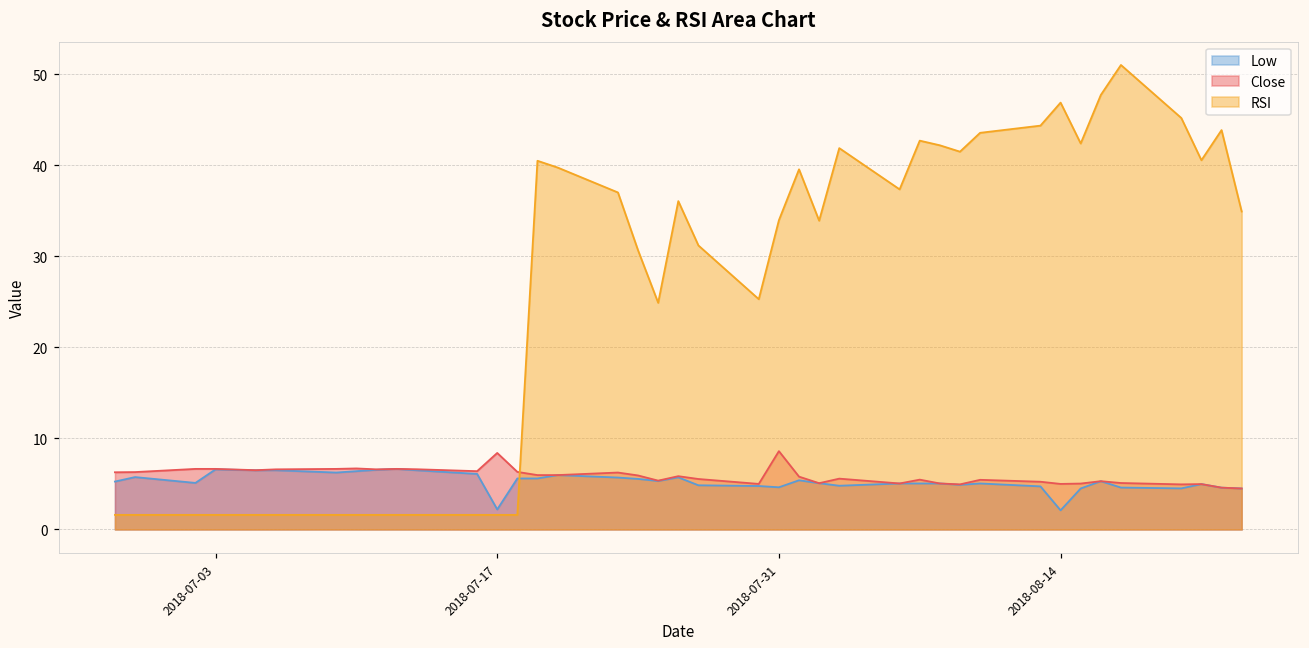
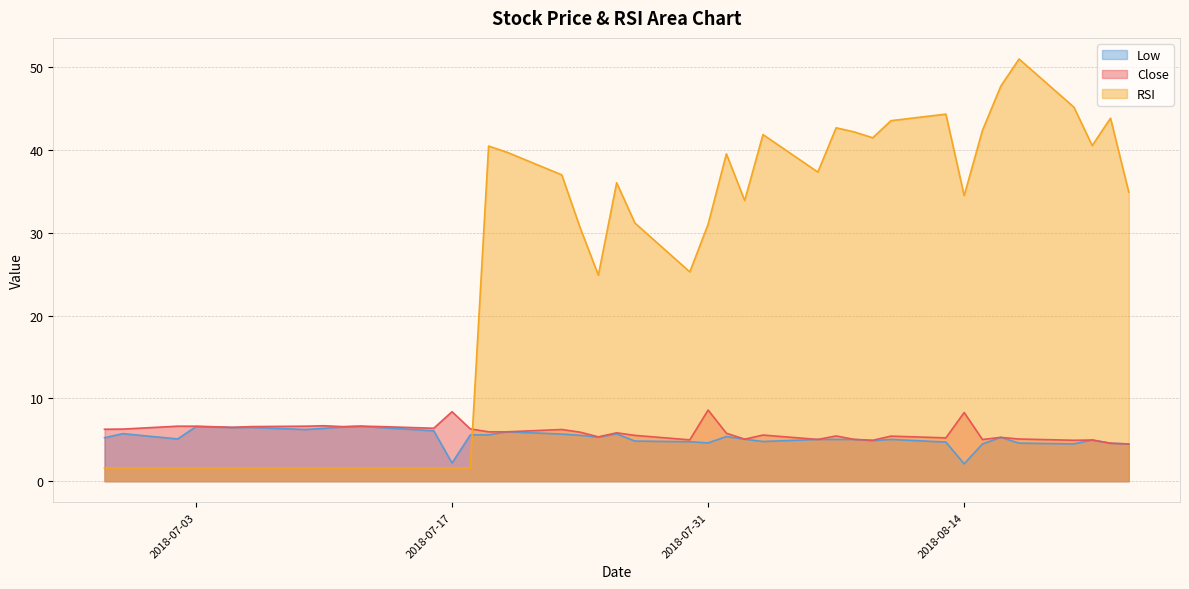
RSI, 2018-07-31: 34 -> 31
Close, 2018-08-14: 5 -> 8
RSI, 2018-08-14: 47 -> 35
